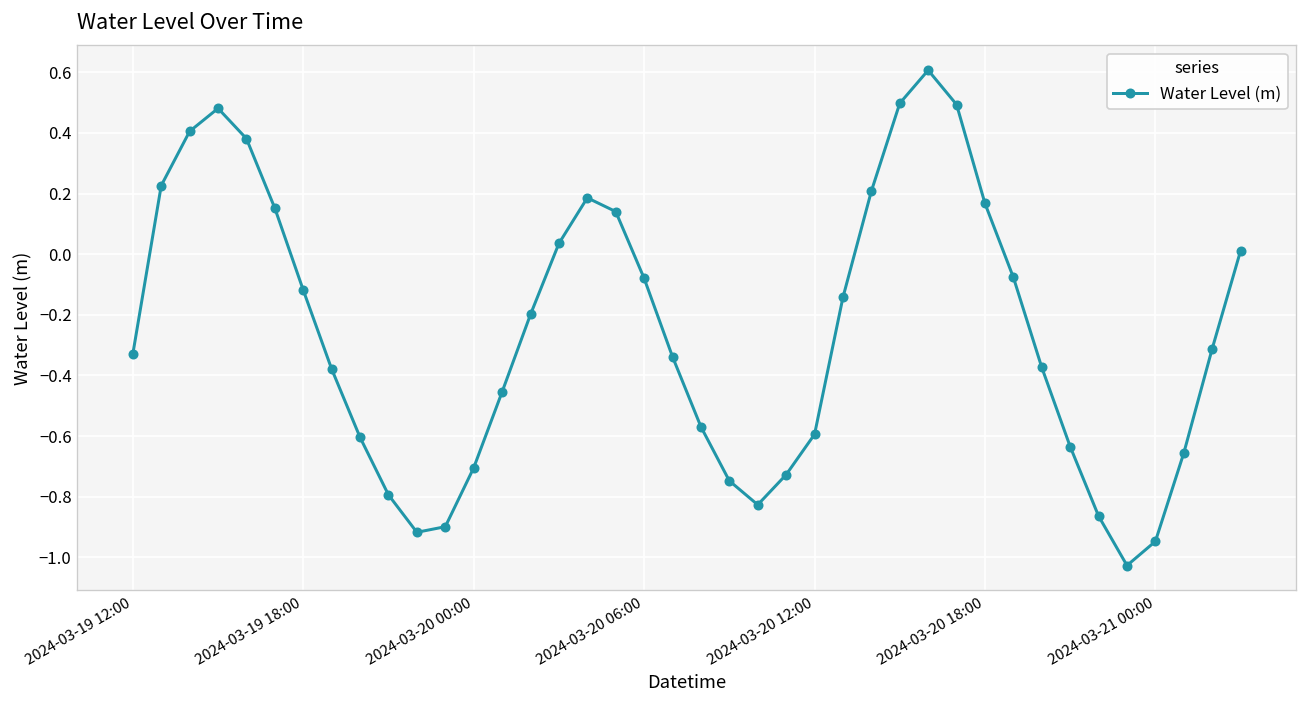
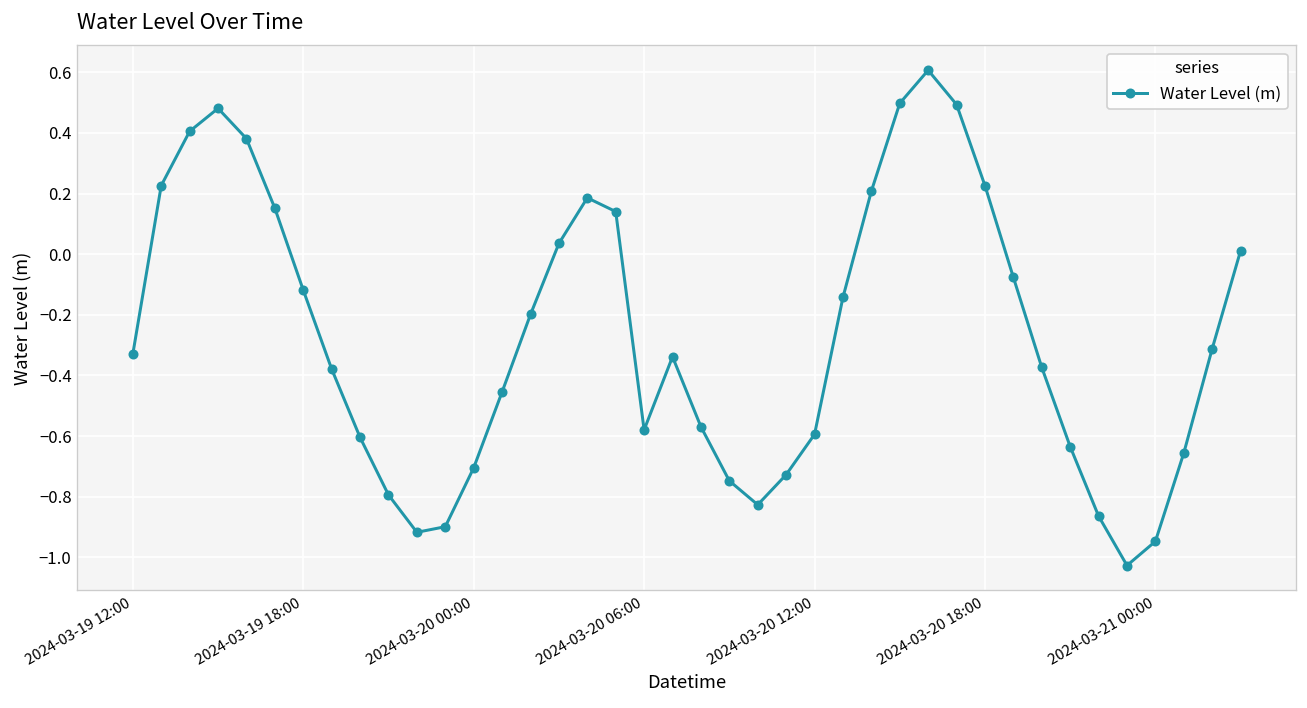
2024-03-20 06:00: -0.08 -> -0.58
2024-03-20 18:00: 0.17 -> 0.23
